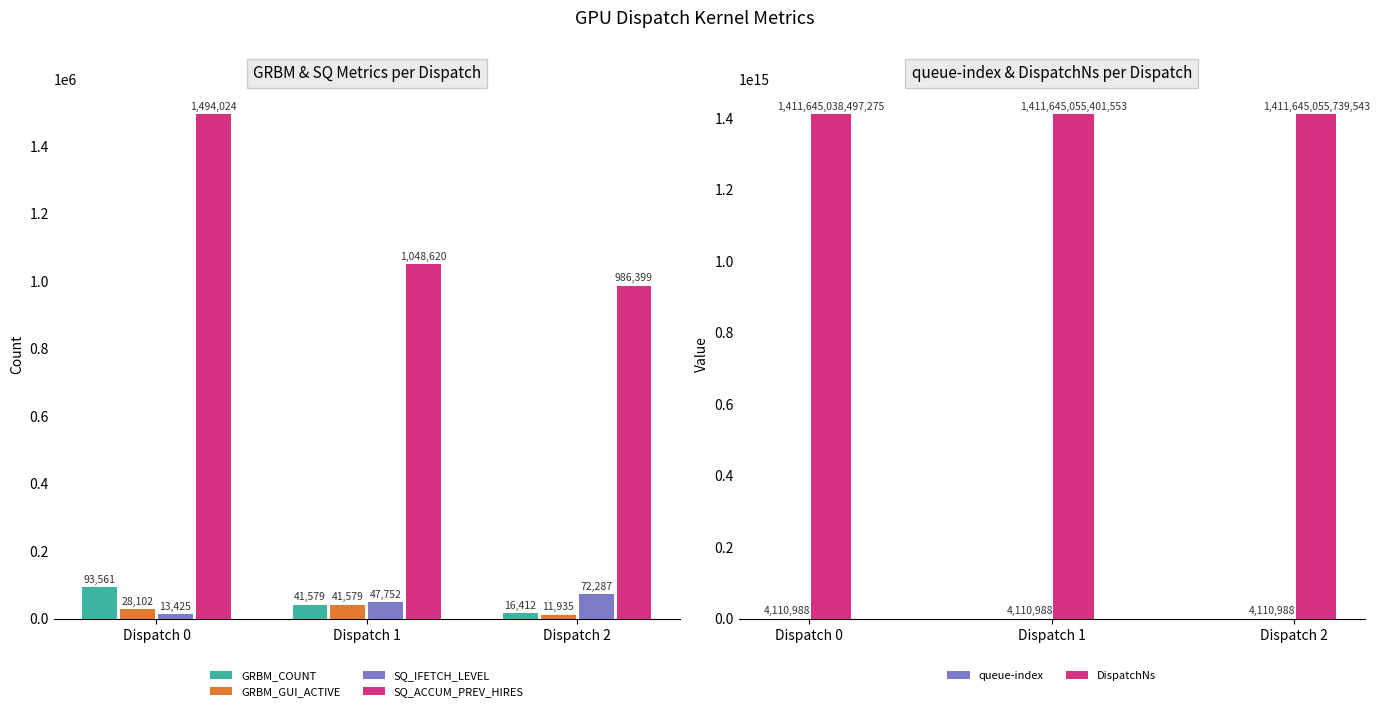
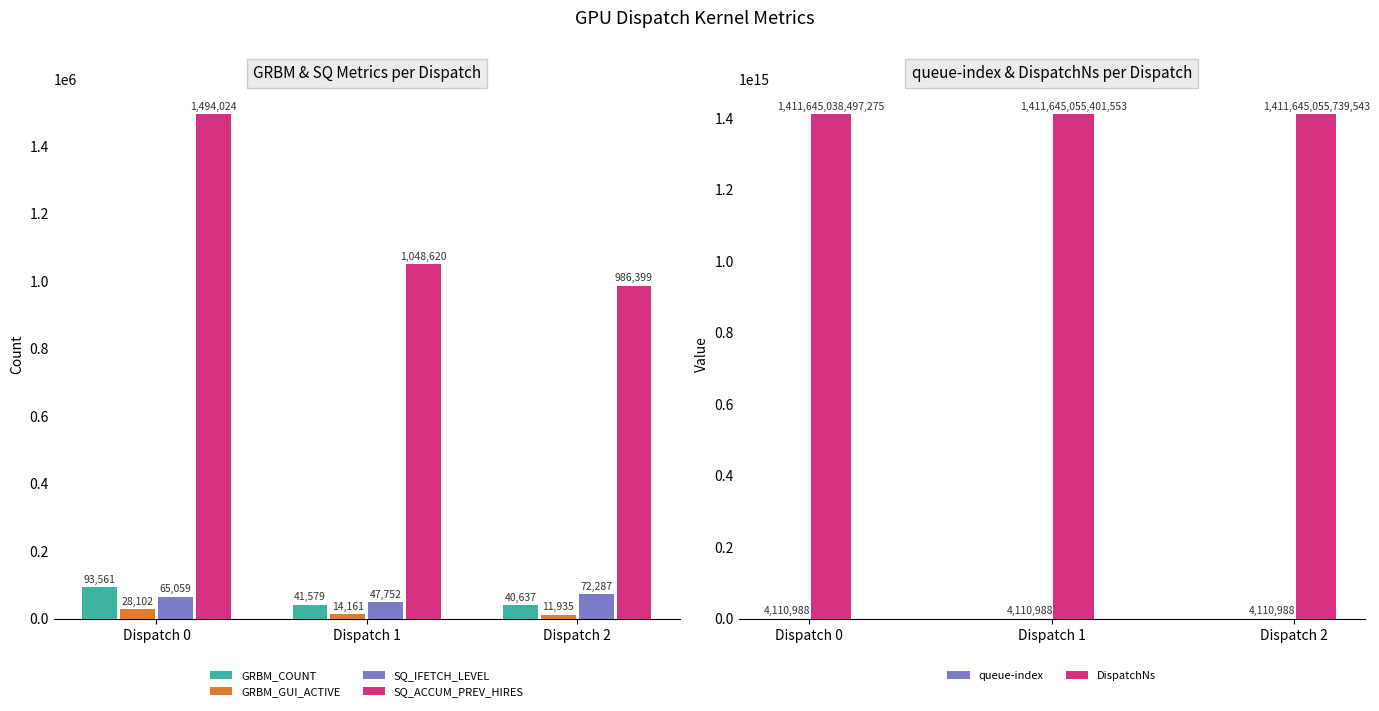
GRBM & SQ Metrics per Dispatch, SQ_IFETCH_LEVEL, Dispatch 0: 13,425 -> 65,059
GRBM & SQ Metrics per Dispatch, GRBM_GUI_ACTIVE, Dispatch 1: 41,579 -> 14,161
GRBM & SQ Metrics per Dispatch, GRBM_COUNT, Dispatch 2: 16,412 -> 40,637
